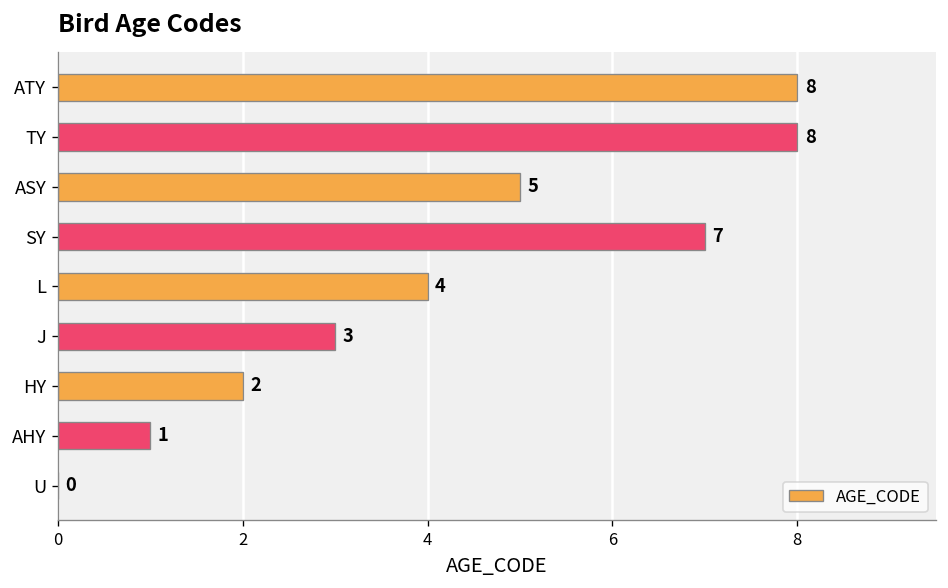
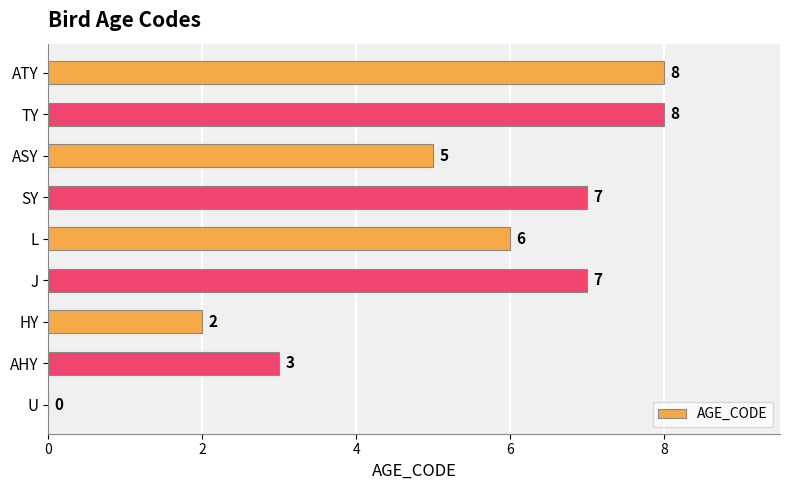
L: 4 -> 6
J: 3 -> 7
AHY: 1 -> 3
